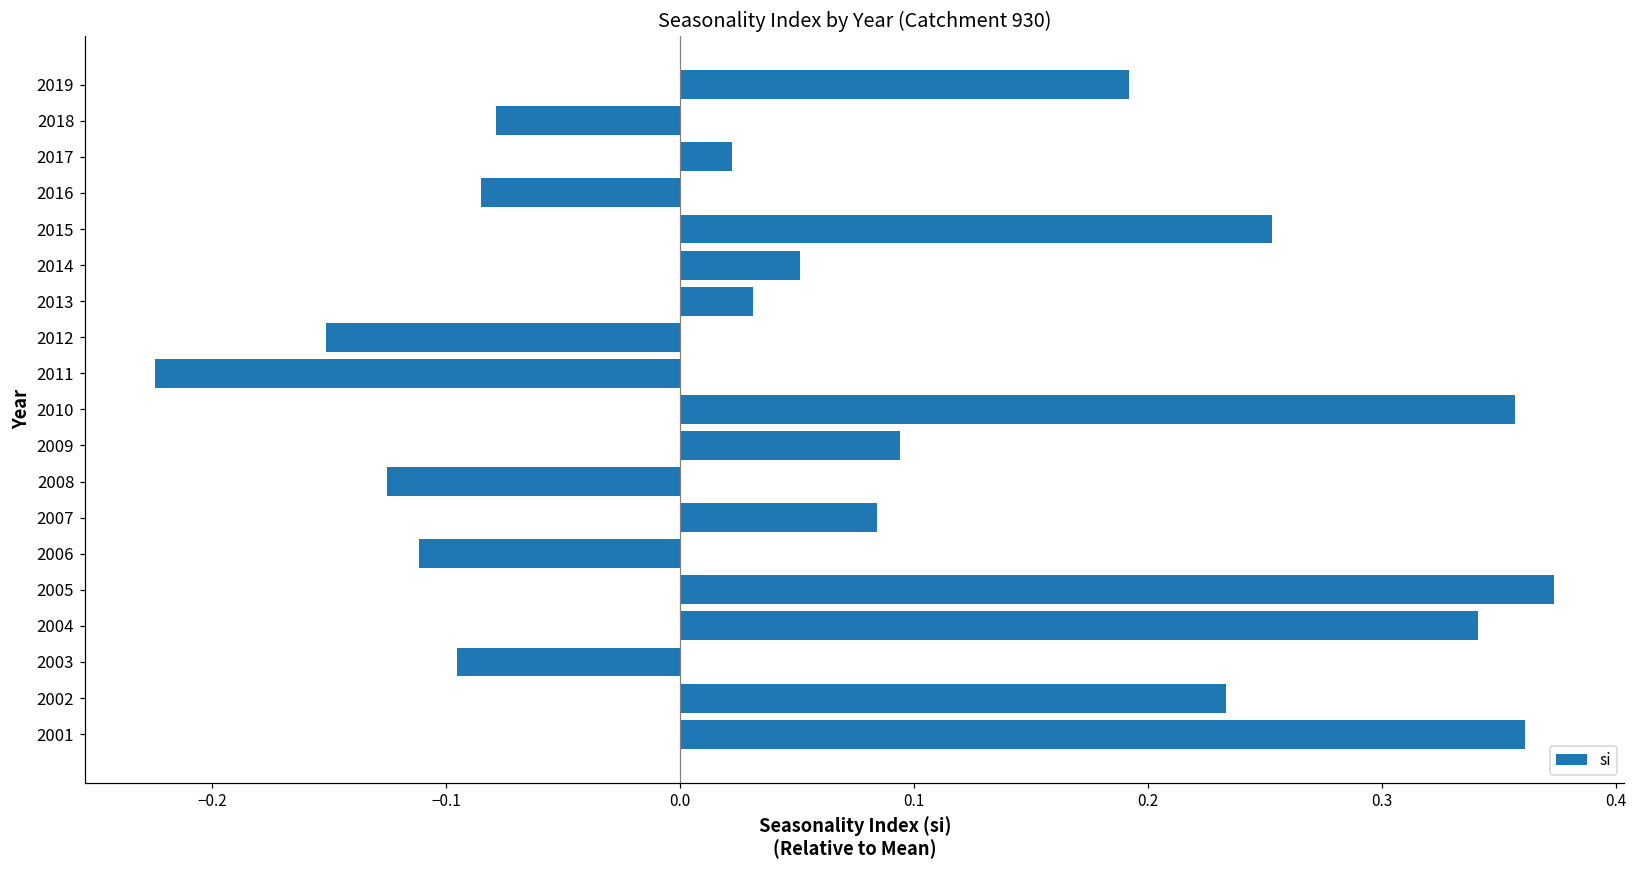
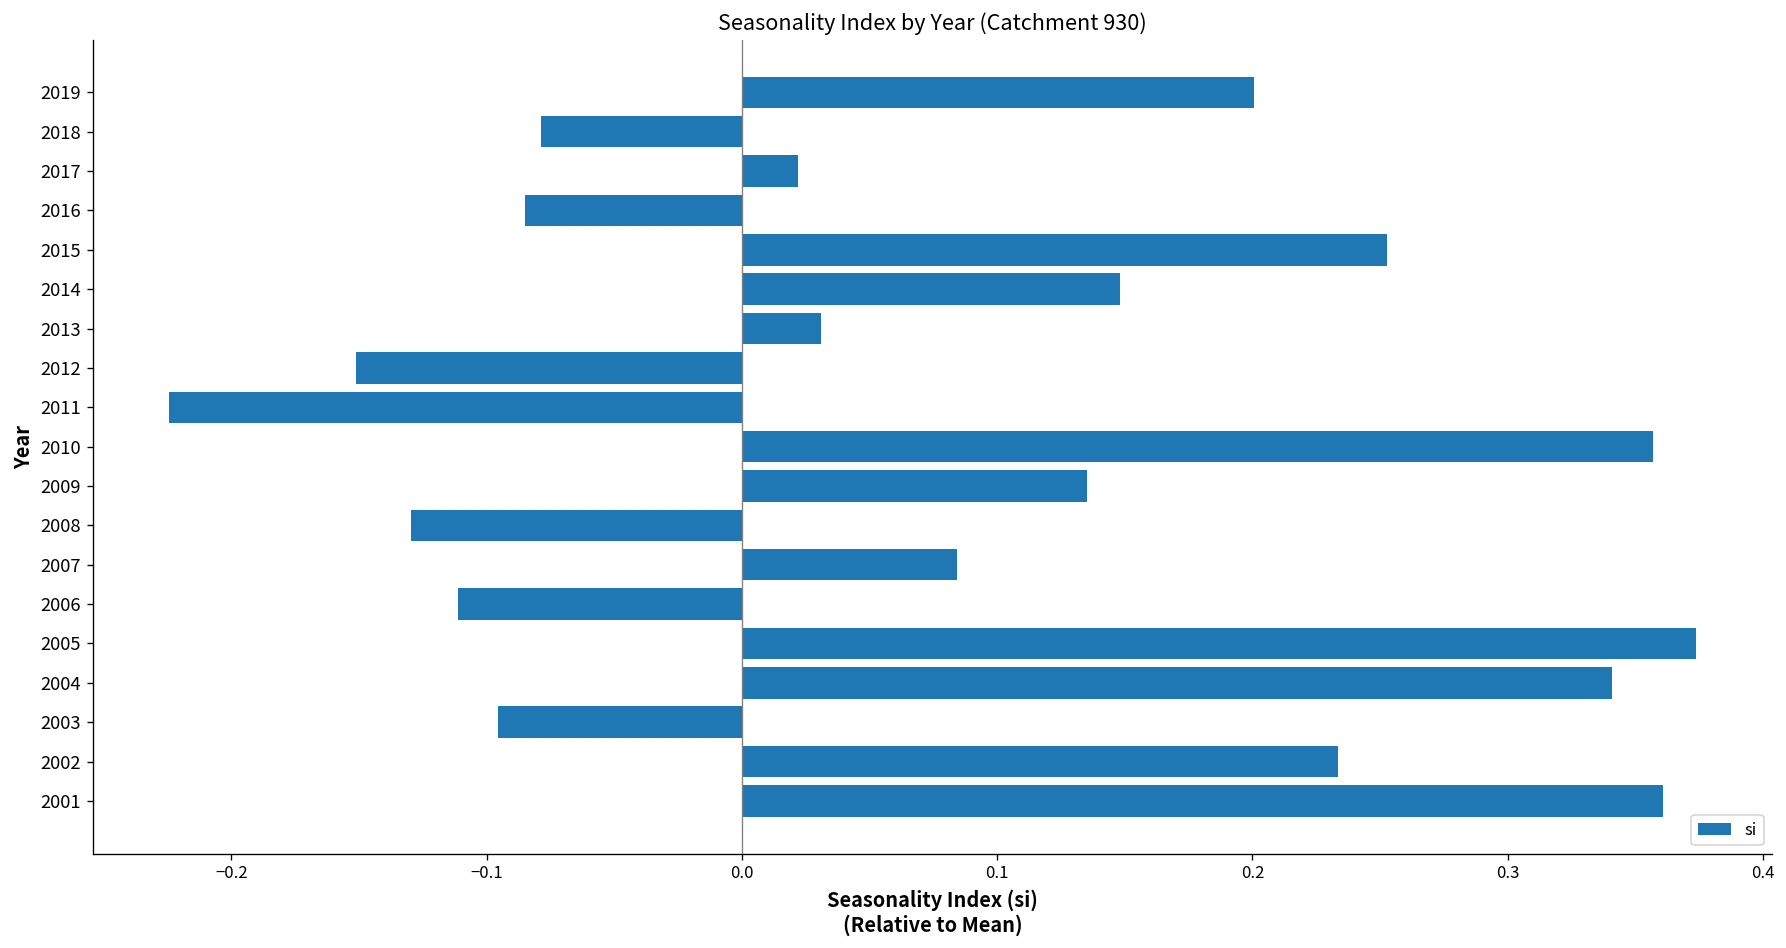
2019: 0.192 -> 0.200
2014: 0.051 -> 0.148
2009: 0.094 -> 0.135
2008: -0.125 -> -0.130
